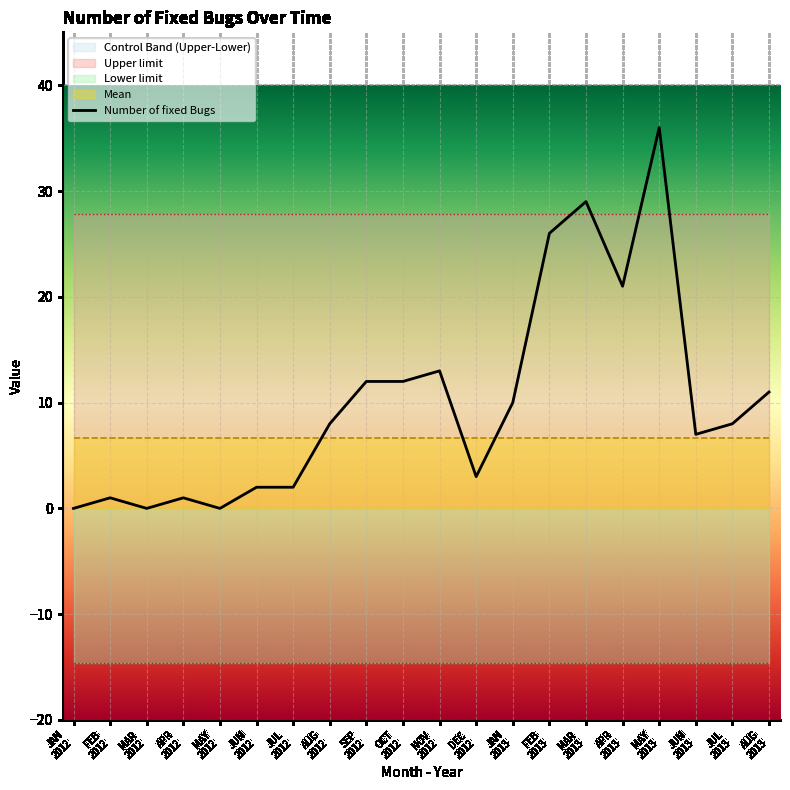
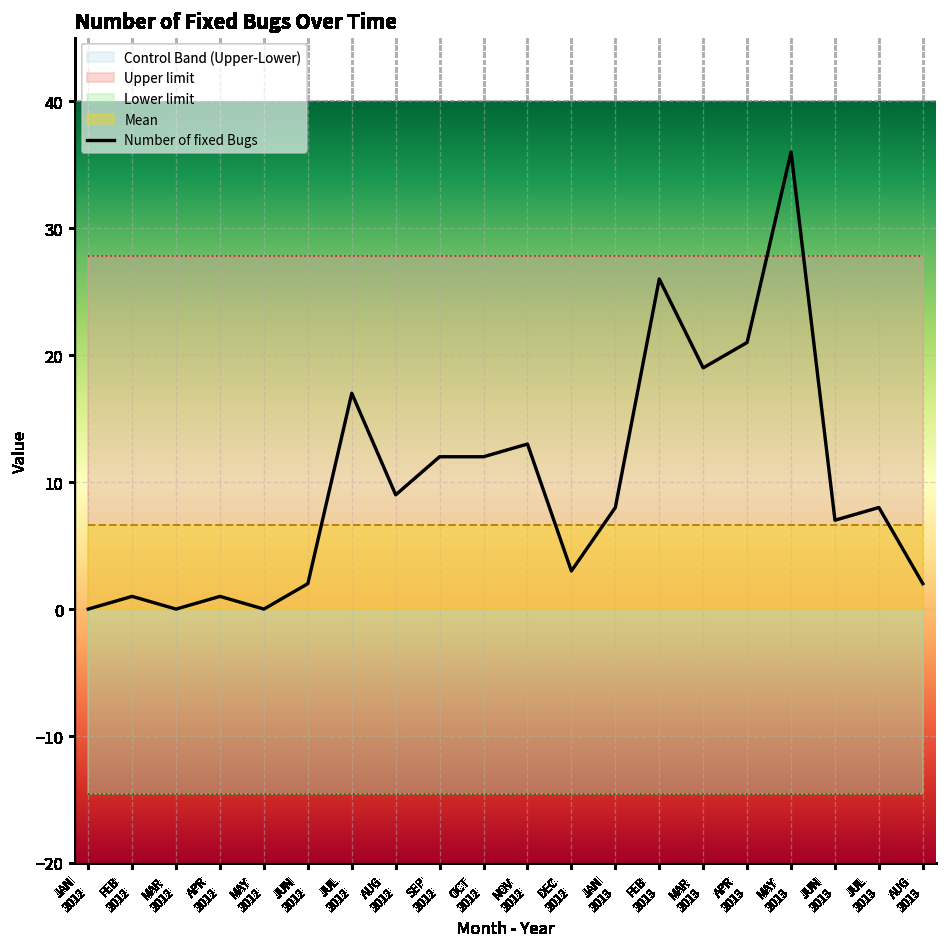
Number of fixed Bugs, JUL 2012: 2 -> 17
Number of fixed Bugs, AUG 2012: 8 -> 9
Number of fixed Bugs, JAN 2013: 10 -> 8
Number of fixed Bugs, MAR 2013: 29 -> 19
Number of fixed Bugs, AUG 2013: 11 -> 2
